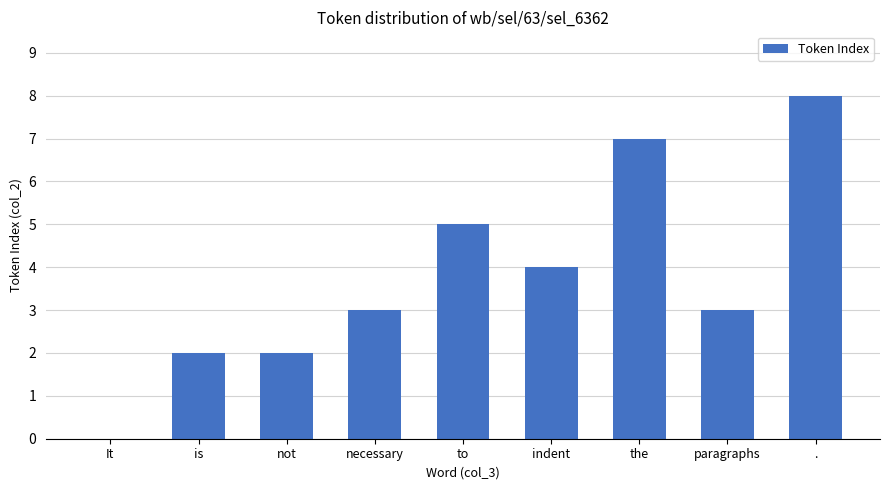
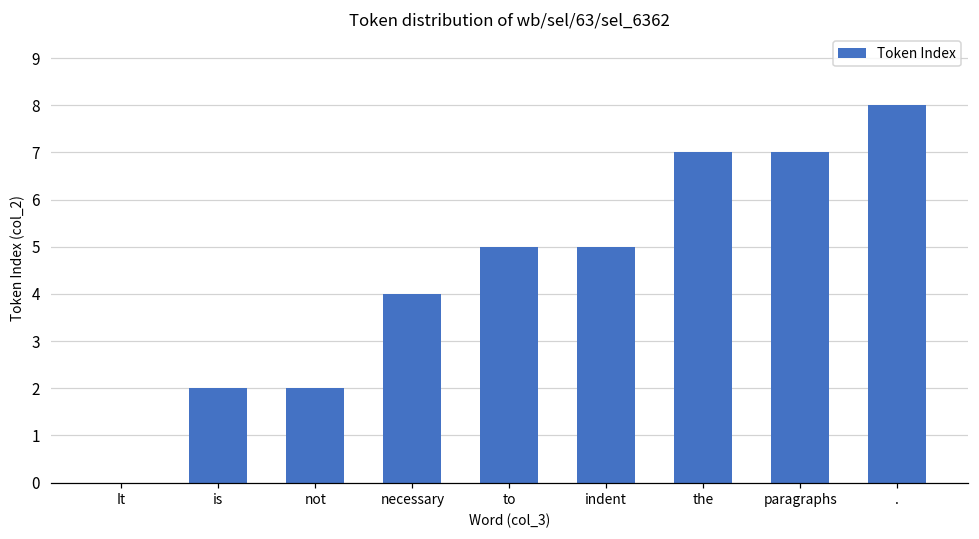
necessary: 3 -> 4
indent: 4 -> 5
paragraphs: 3 -> 7
